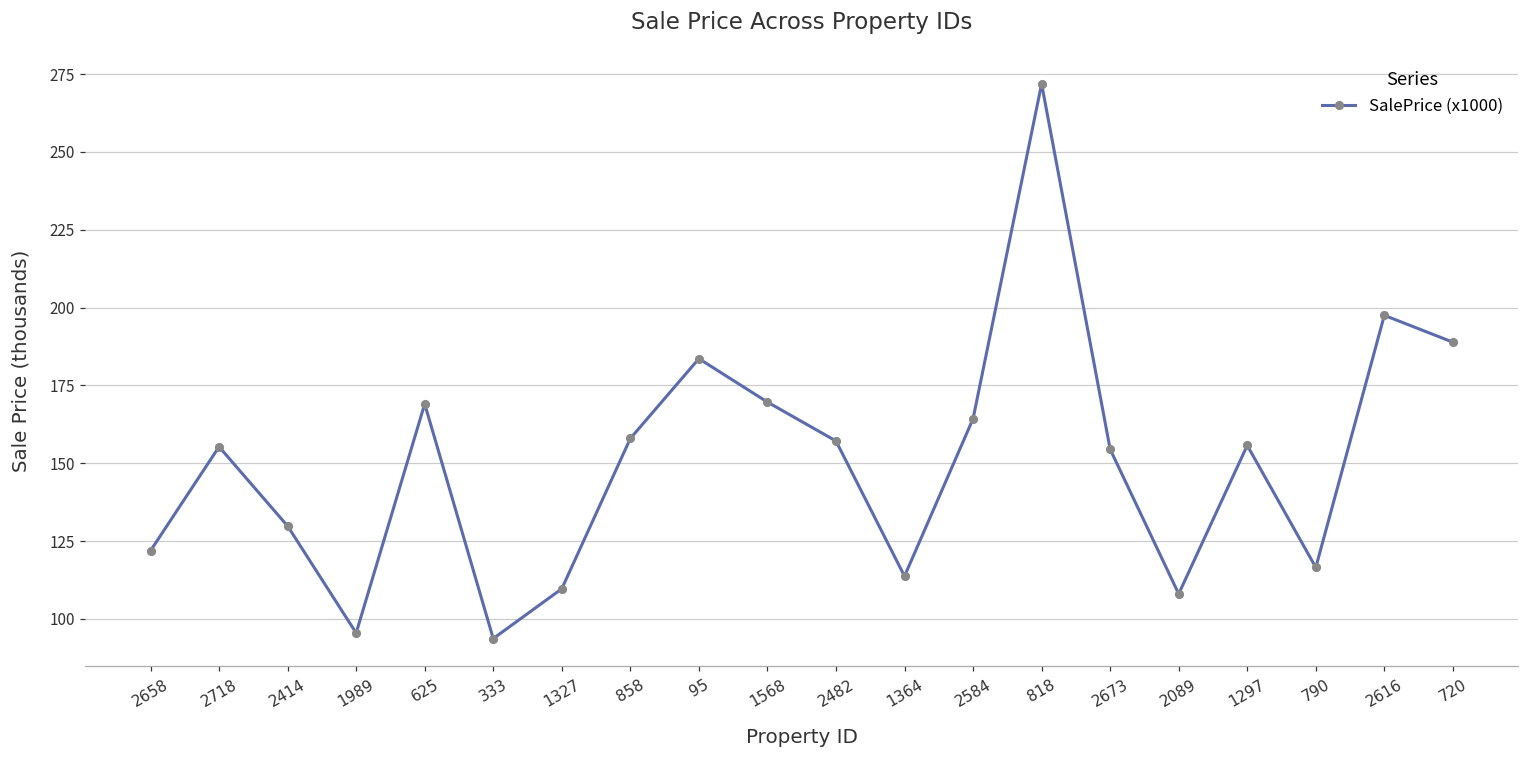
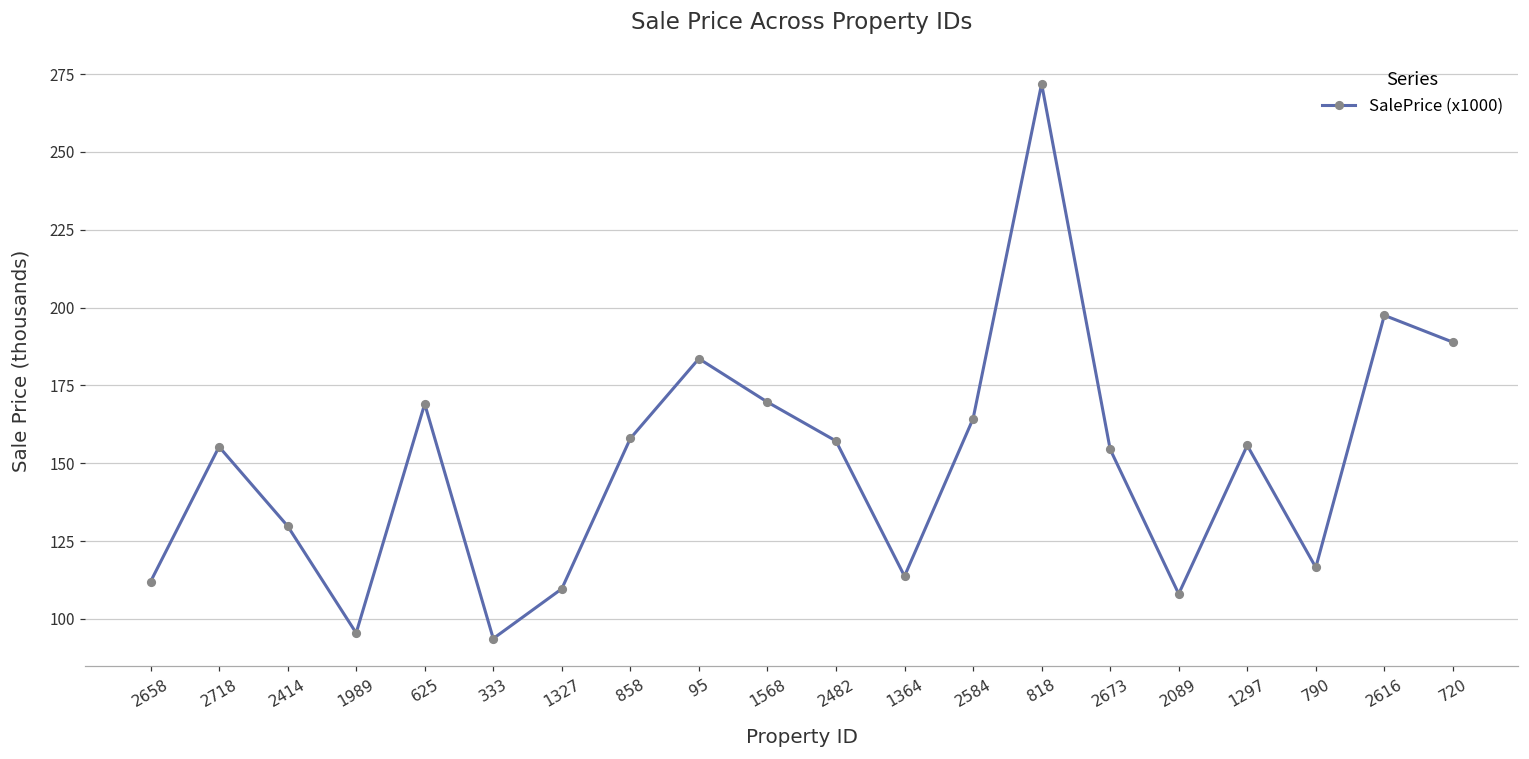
2658: 122 -> 112
